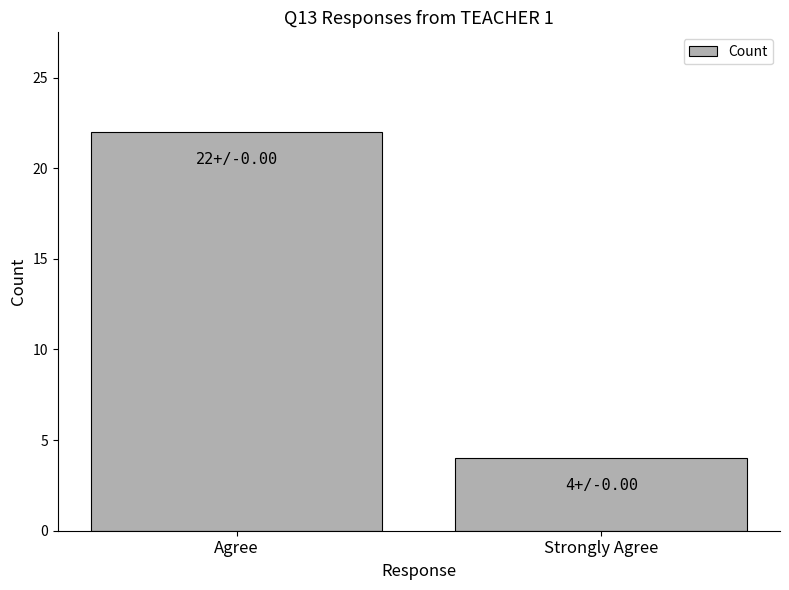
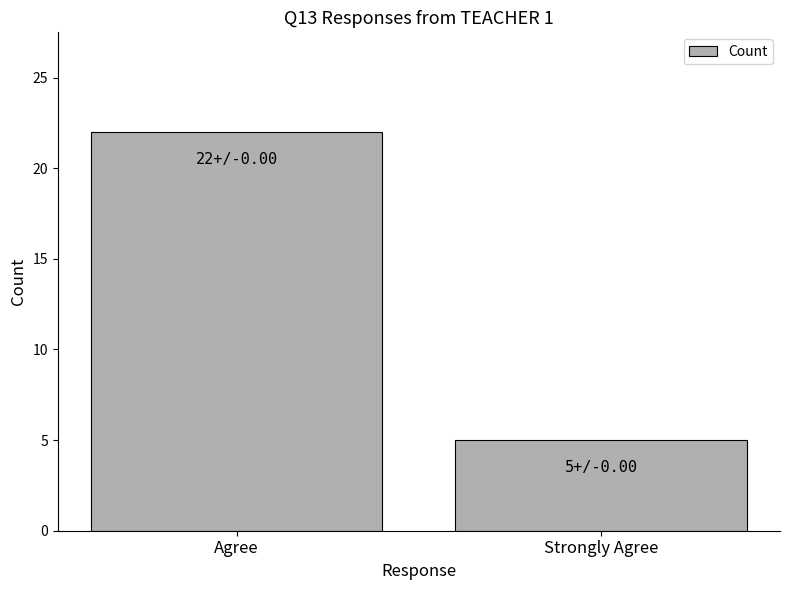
Strongly Agree: 4+/ -> 5+/
